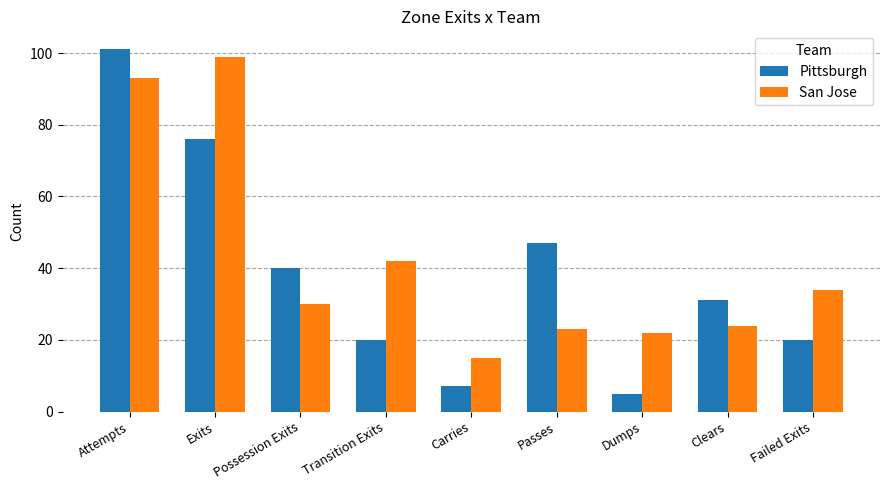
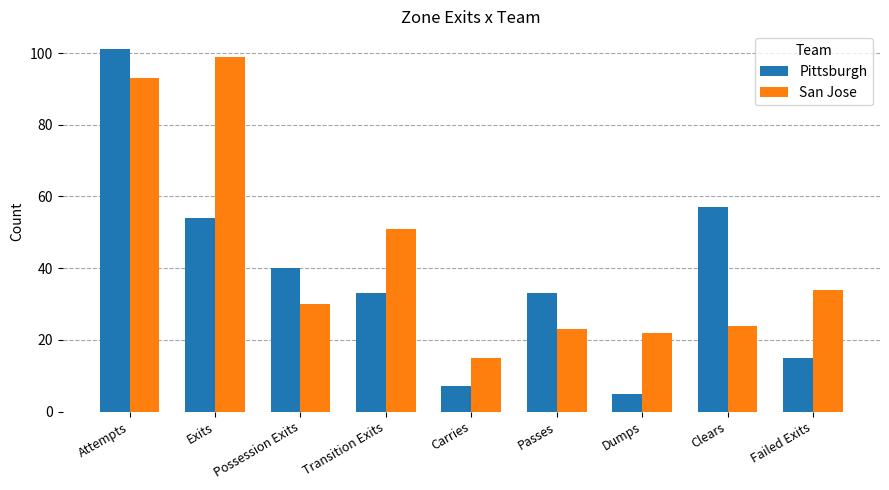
Pittsburgh, Exits: 76 -> 54
Pittsburgh, Transition Exits: 20 -> 33
San Jose, Transition Exits: 42 -> 51
Pittsburgh, Passes: 47 -> 33
Pittsburgh, Clears: 31 -> 57
Pittsburgh, Failed Exits: 20 -> 15
